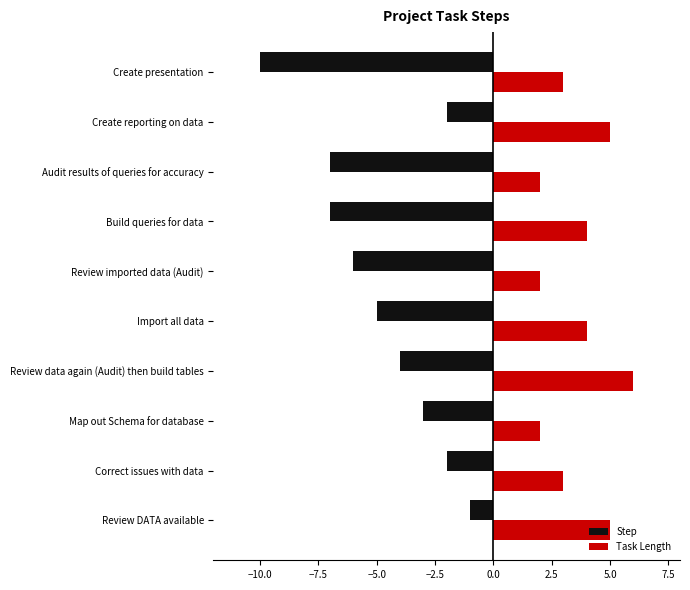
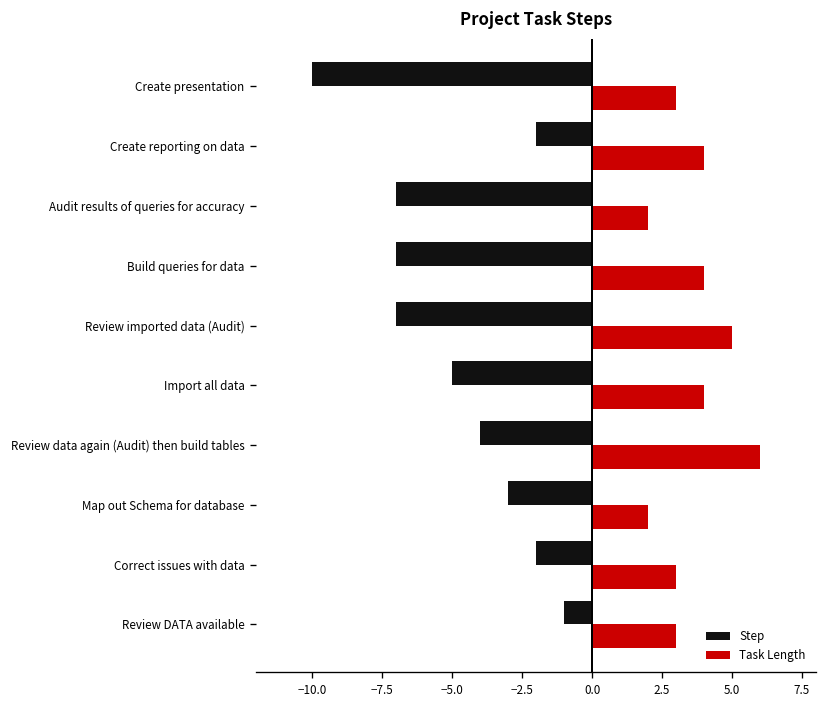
Task Length, Create reporting on data: 5 -> 4
Step, Review imported data (Audit): -6.0 -> -7.0
Task Length, Review imported data (Audit): 2 -> 5
Task Length, Review DATA available: 5 -> 3
